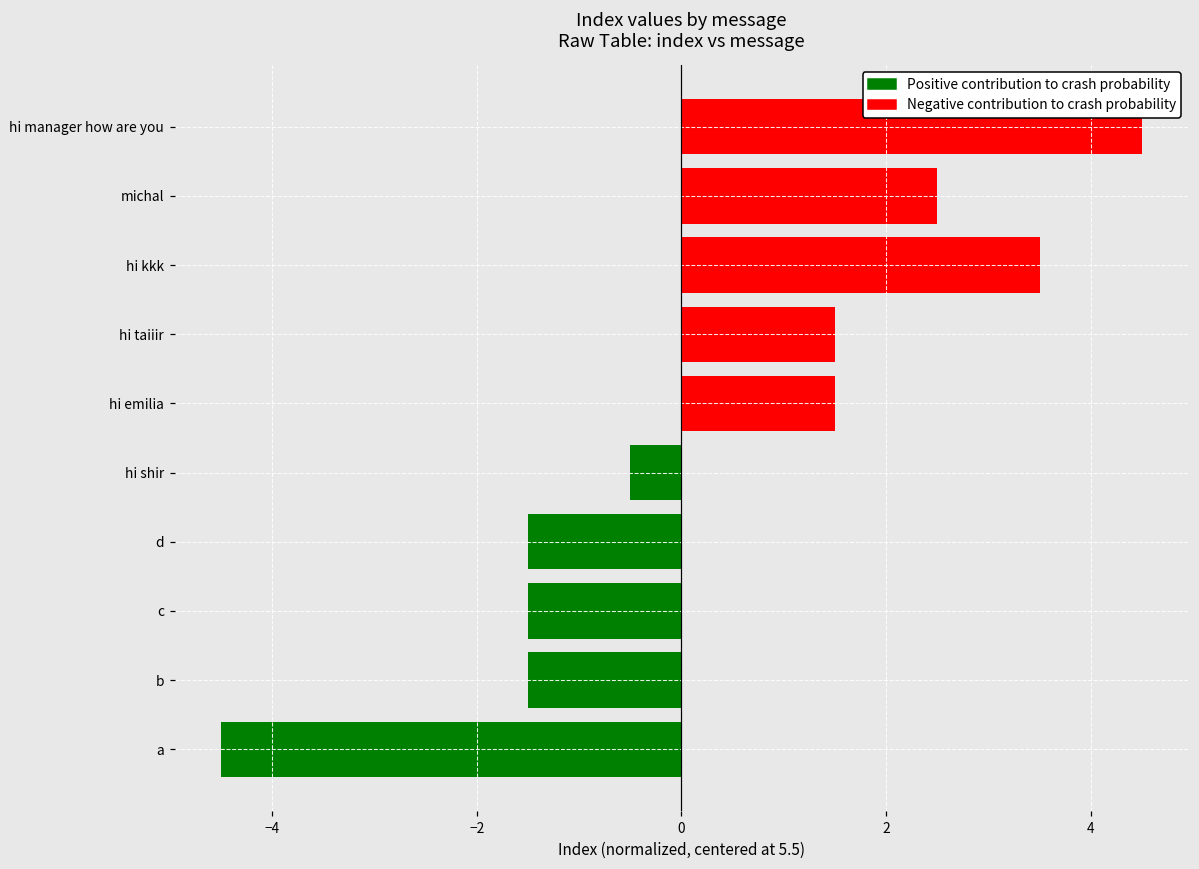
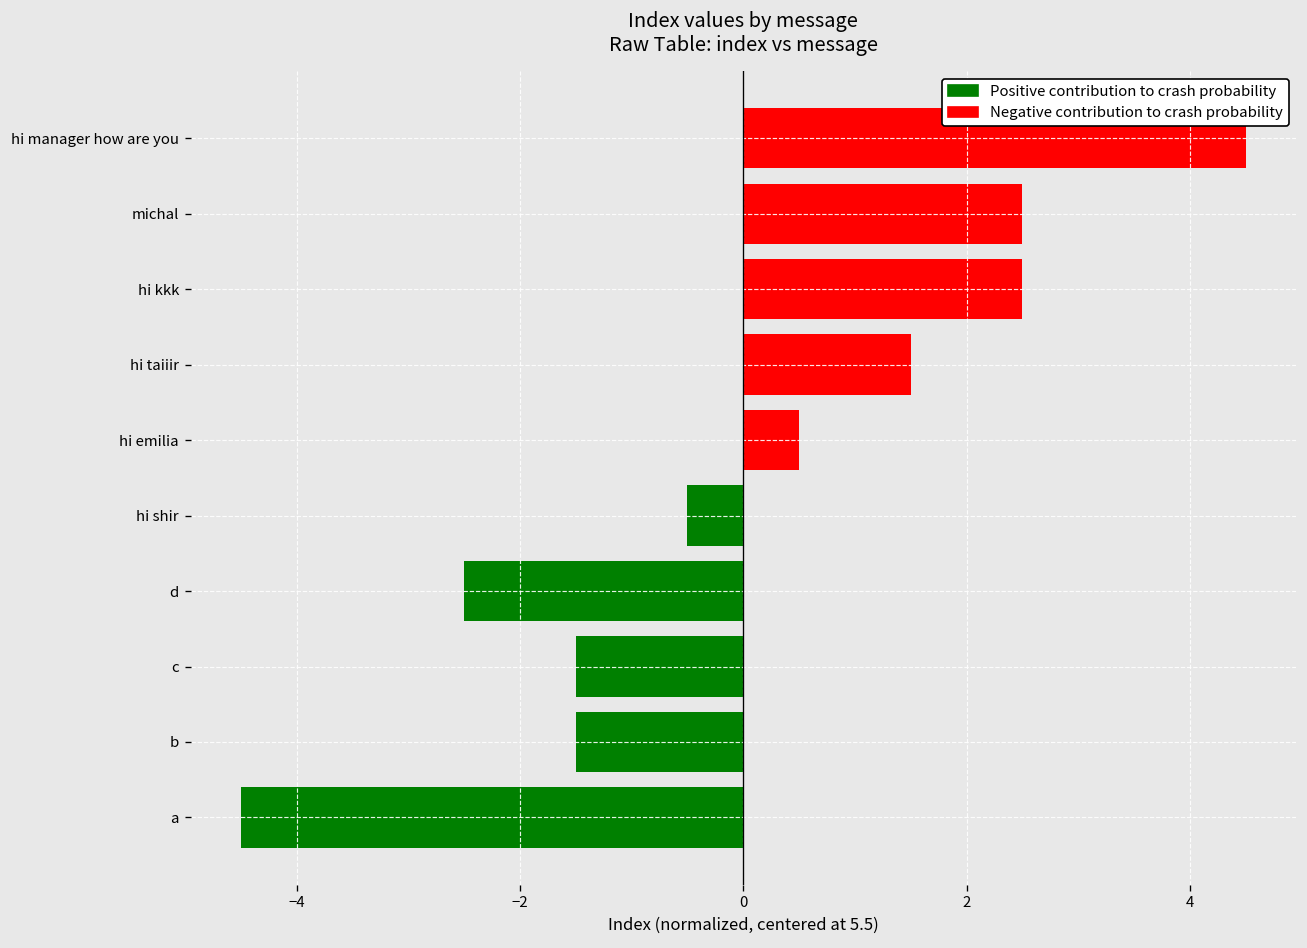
hi kkk: 3.5 -> 2.5
hi emilia: 1.5 -> 0.5
d: -1.5 -> -2.5
